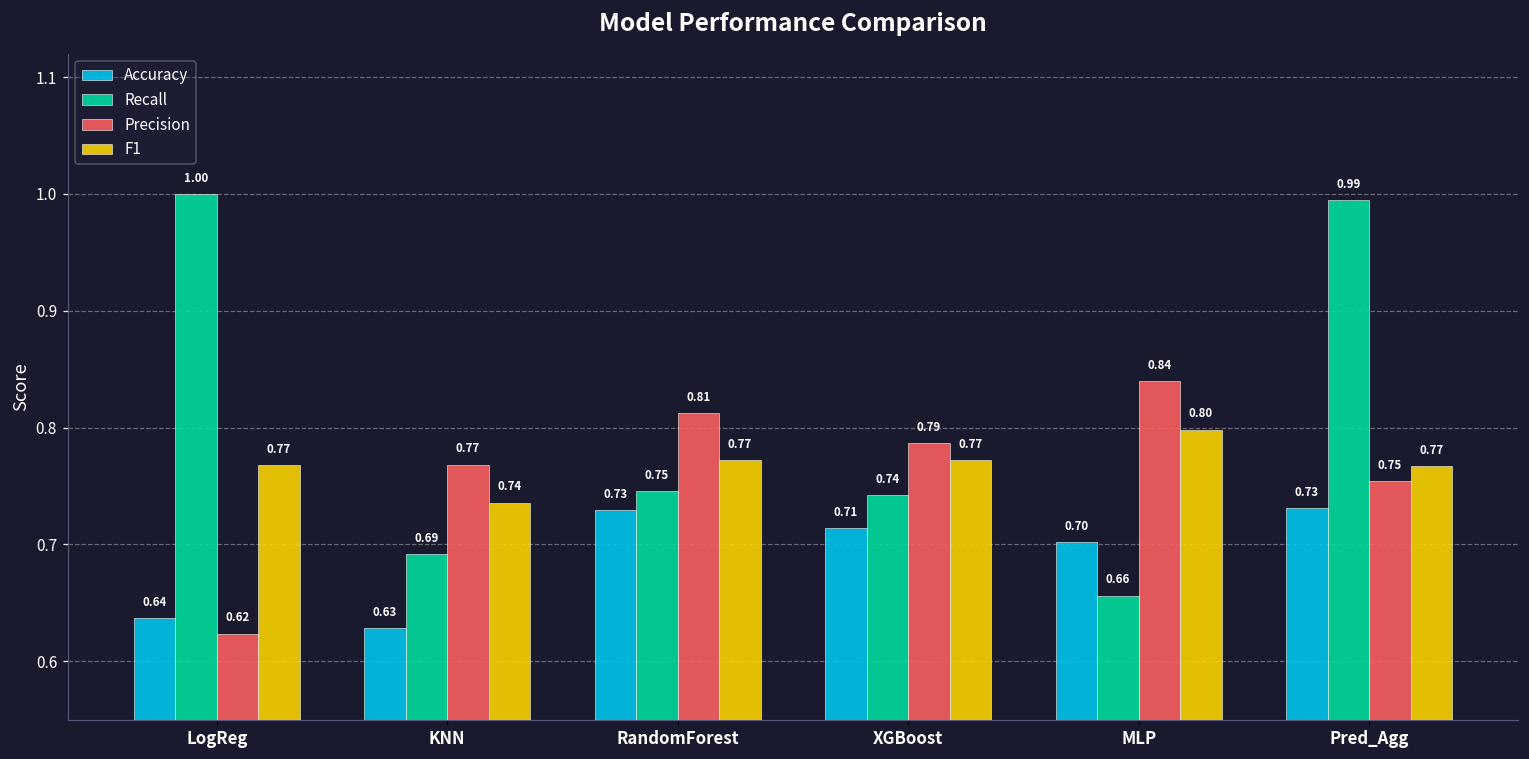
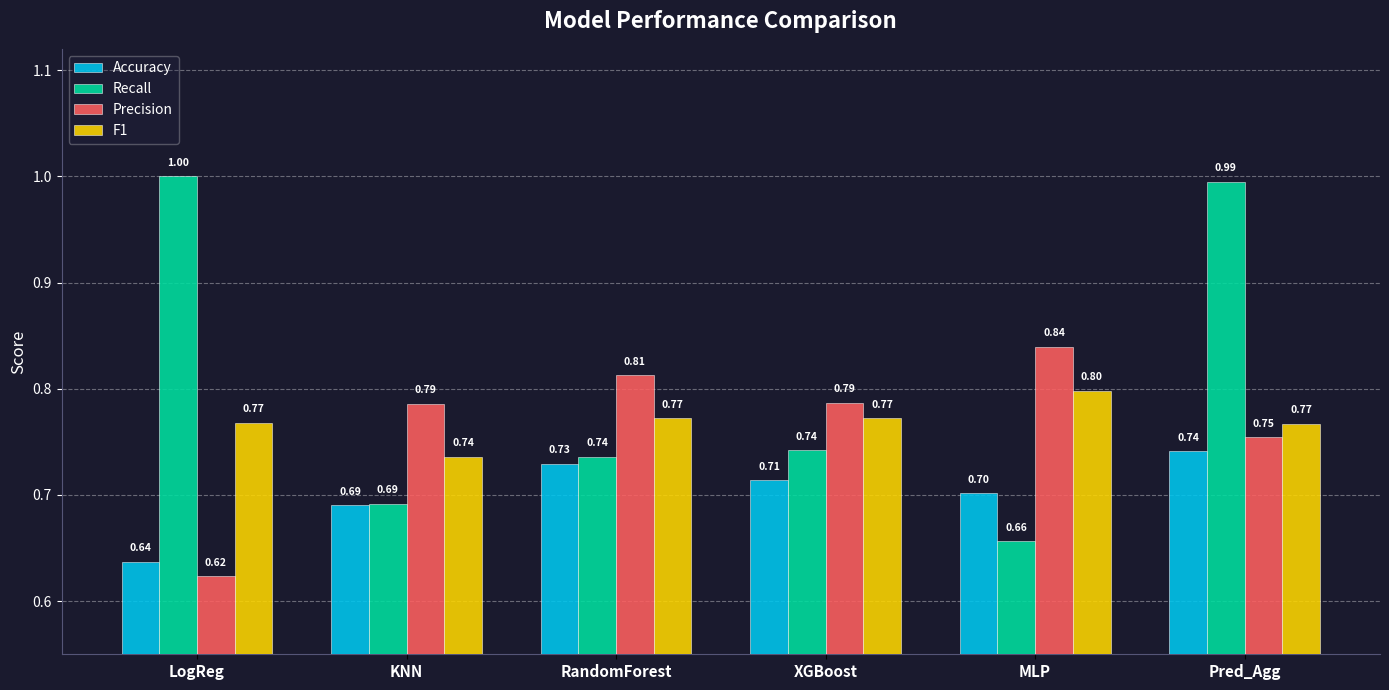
Accuracy, KNN: 0.63 -> 0.69
Precision, KNN: 0.77 -> 0.79
Recall, RandomForest: 0.75 -> 0.74
Accuracy, Pred_Agg: 0.73 -> 0.74
